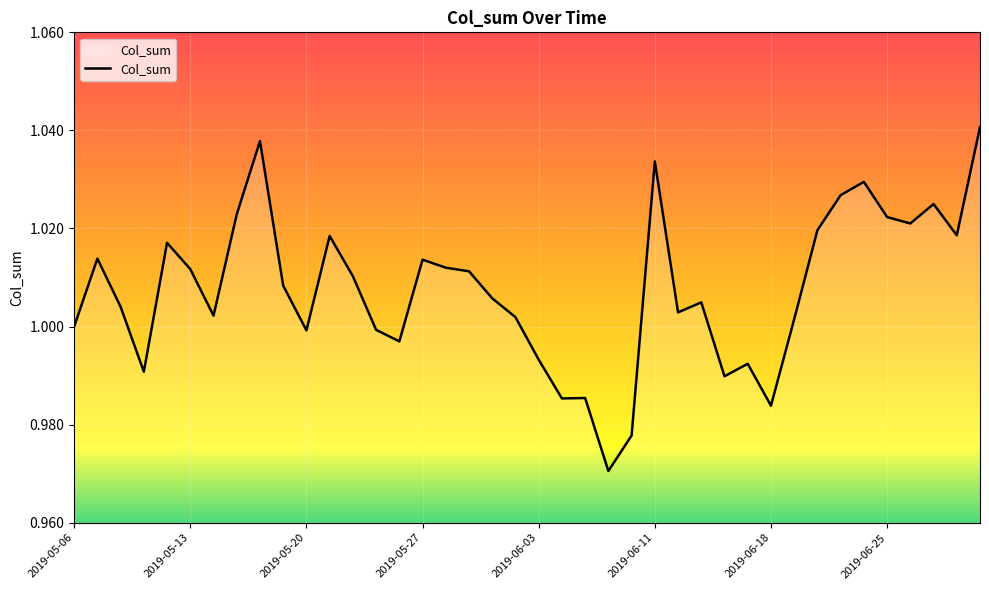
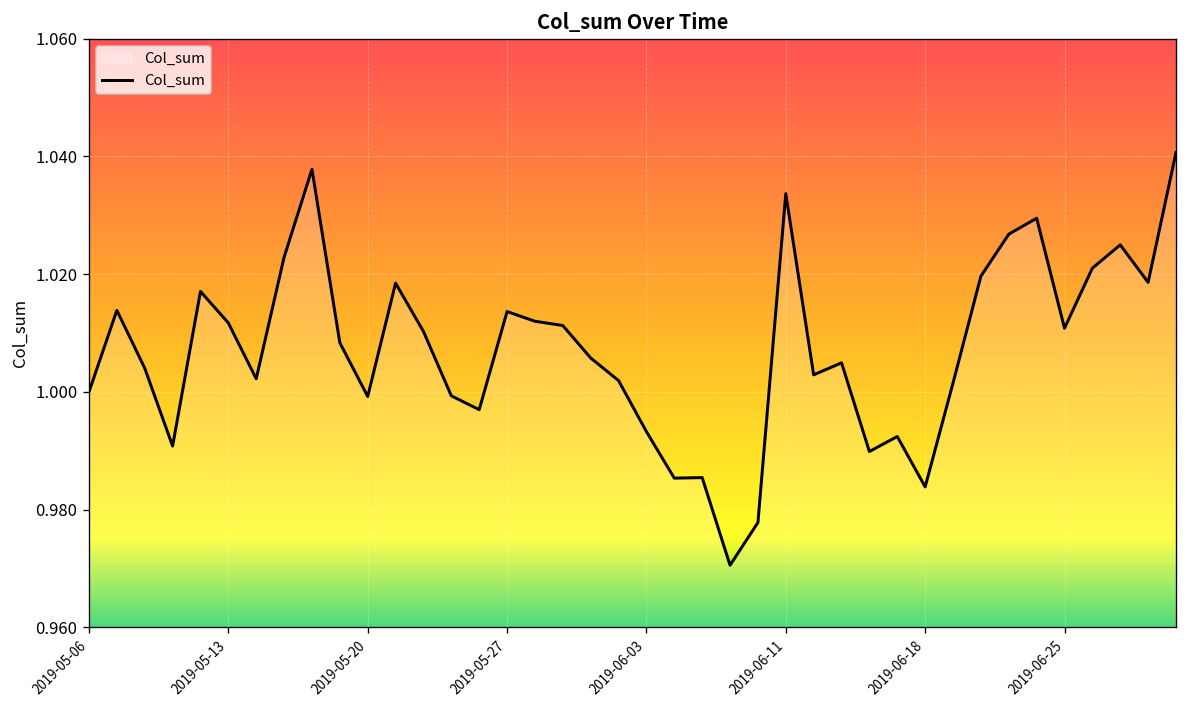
2019-06-25: 1.022 -> 1.011
